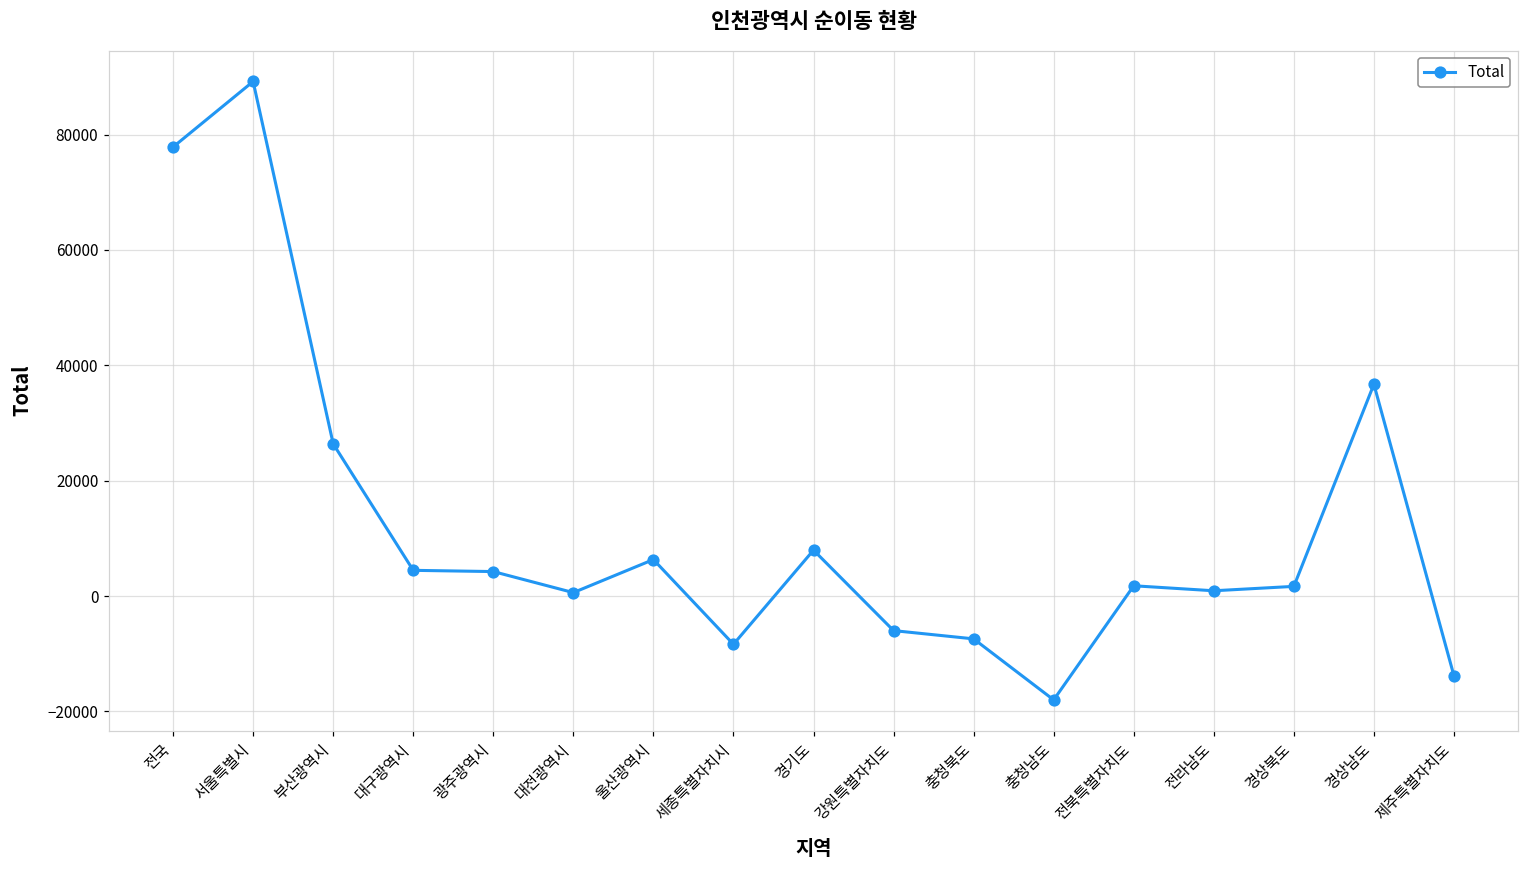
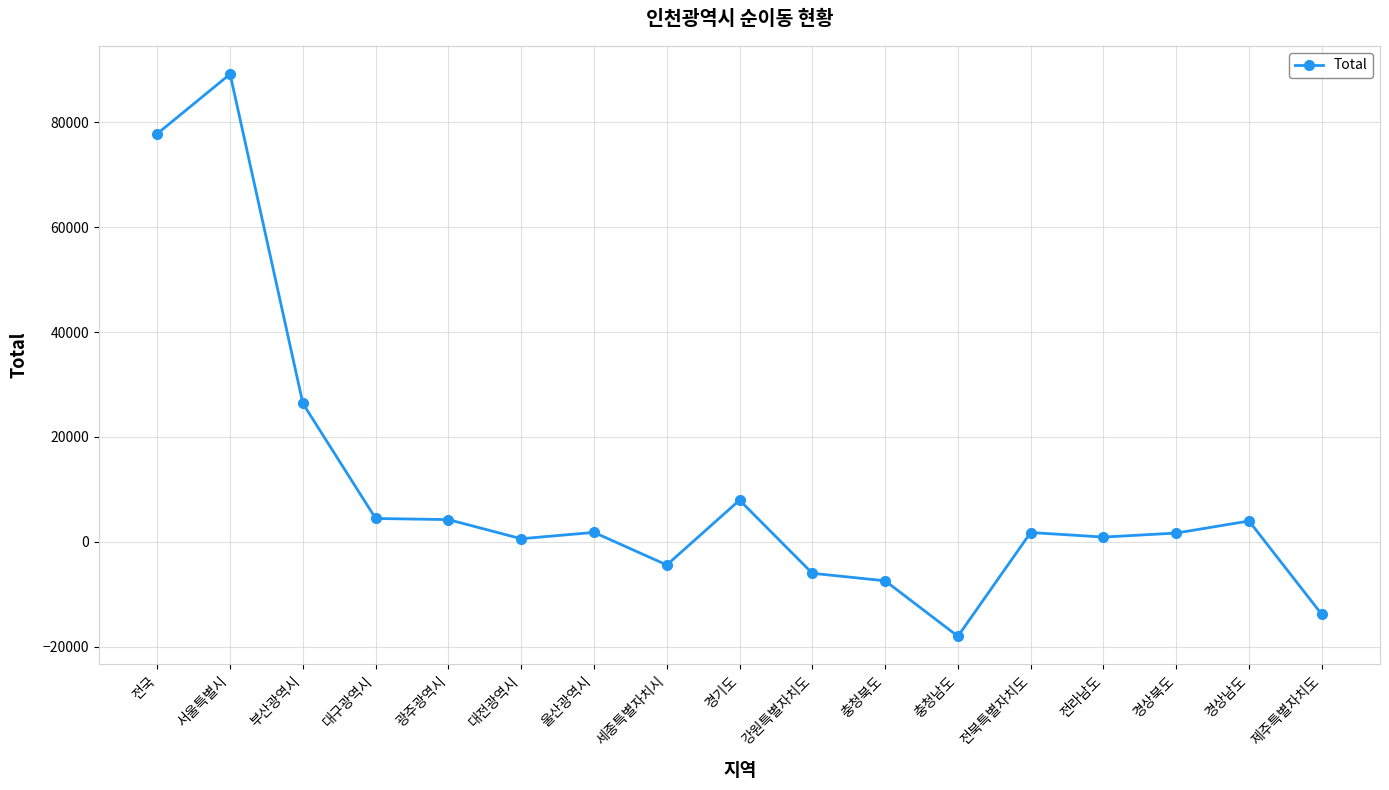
울산광역시: 6000 -> 2000
세종특별자치시: -8000 -> -4000
경상남도: 37000 -> 4000
